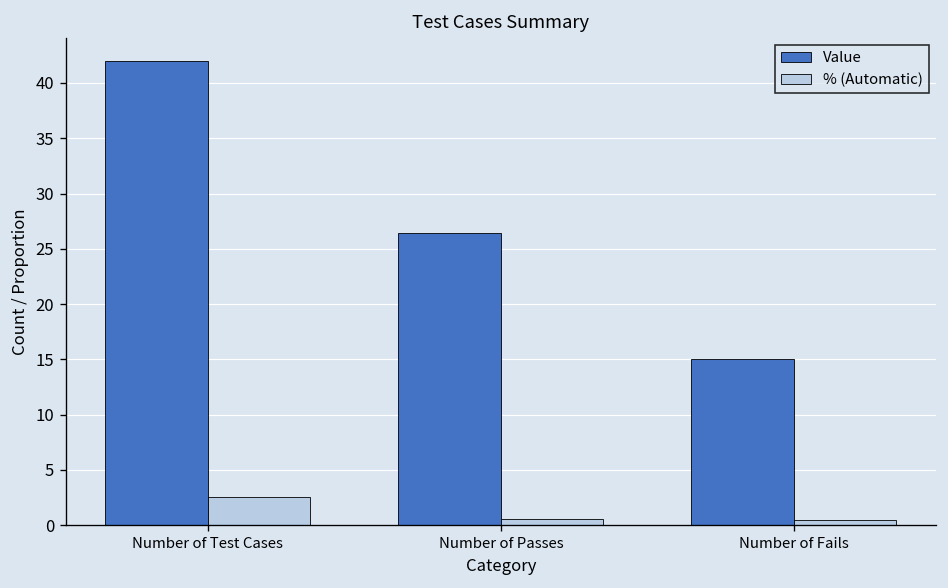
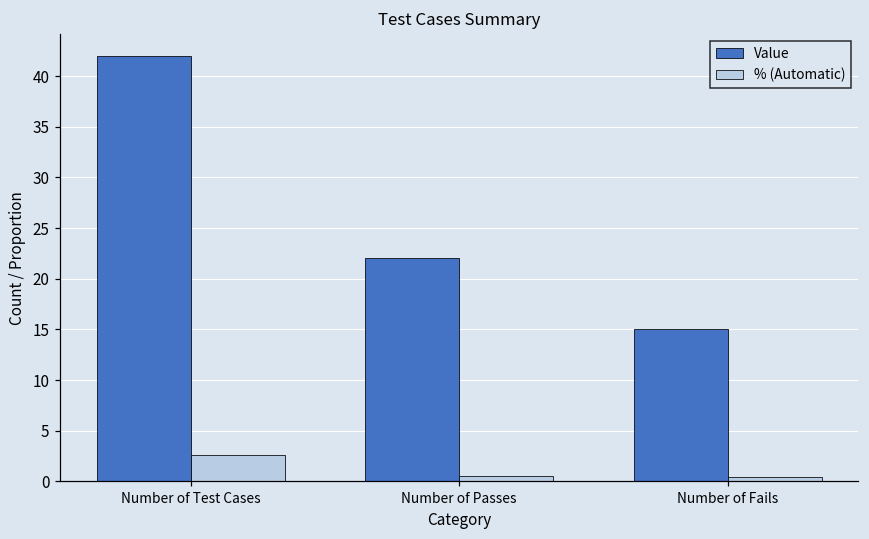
Value, Number of Passes: 26 -> 22
